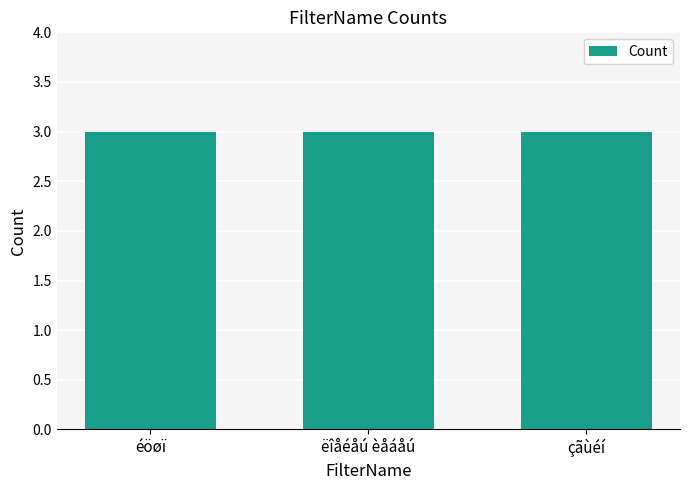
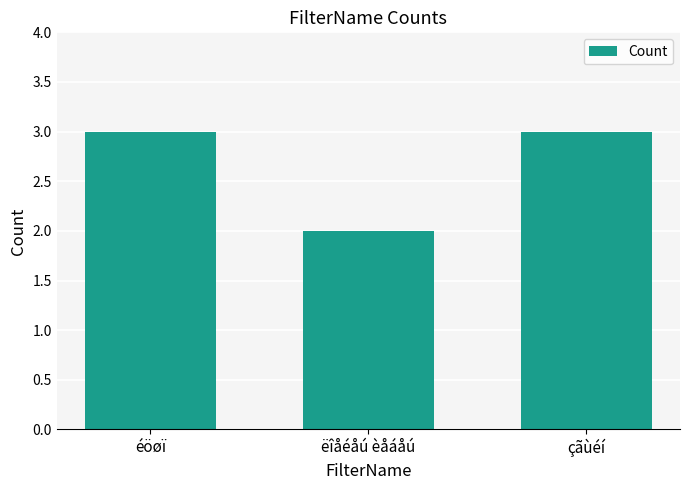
ëîåéåú èåáåú: 3 -> 2
